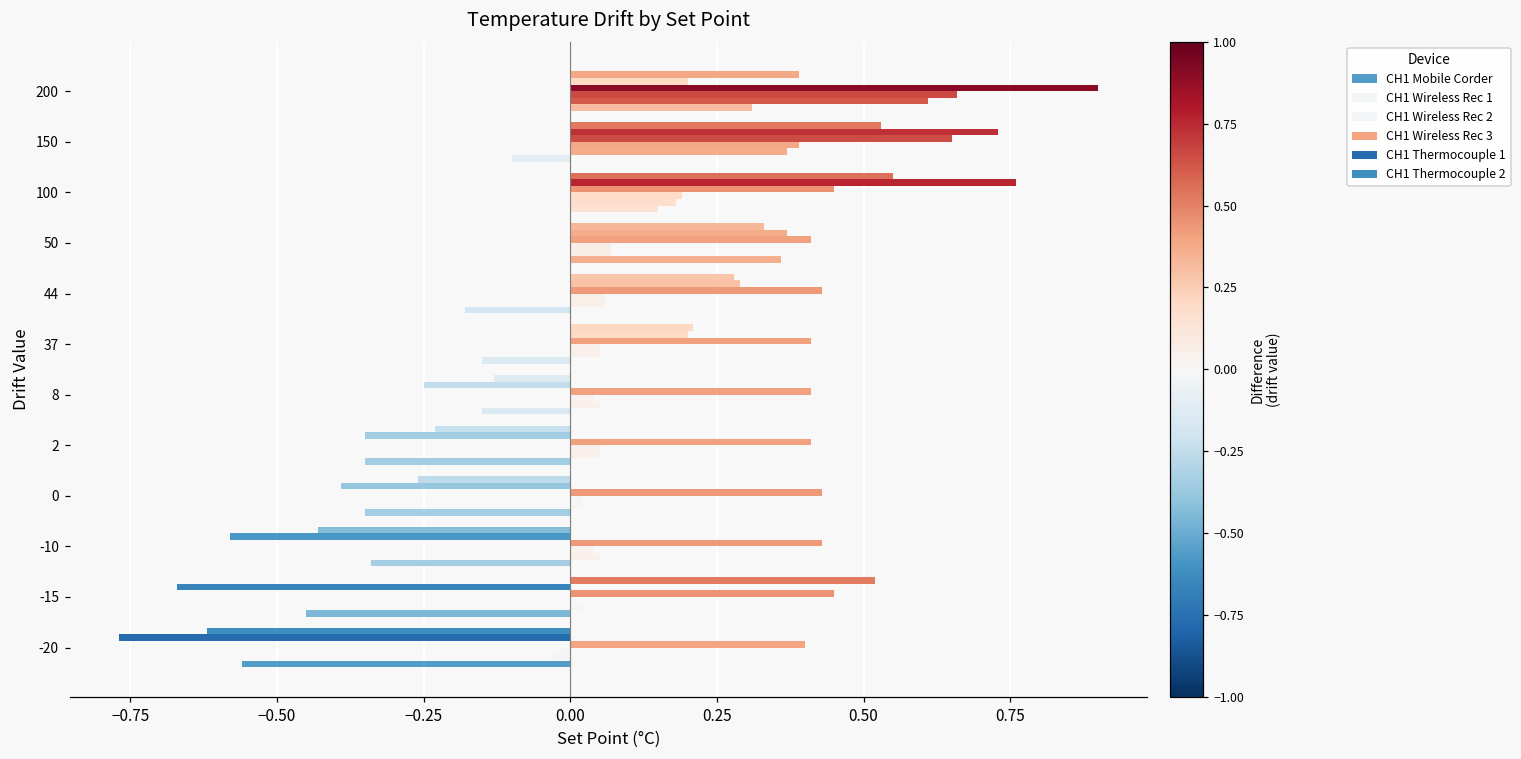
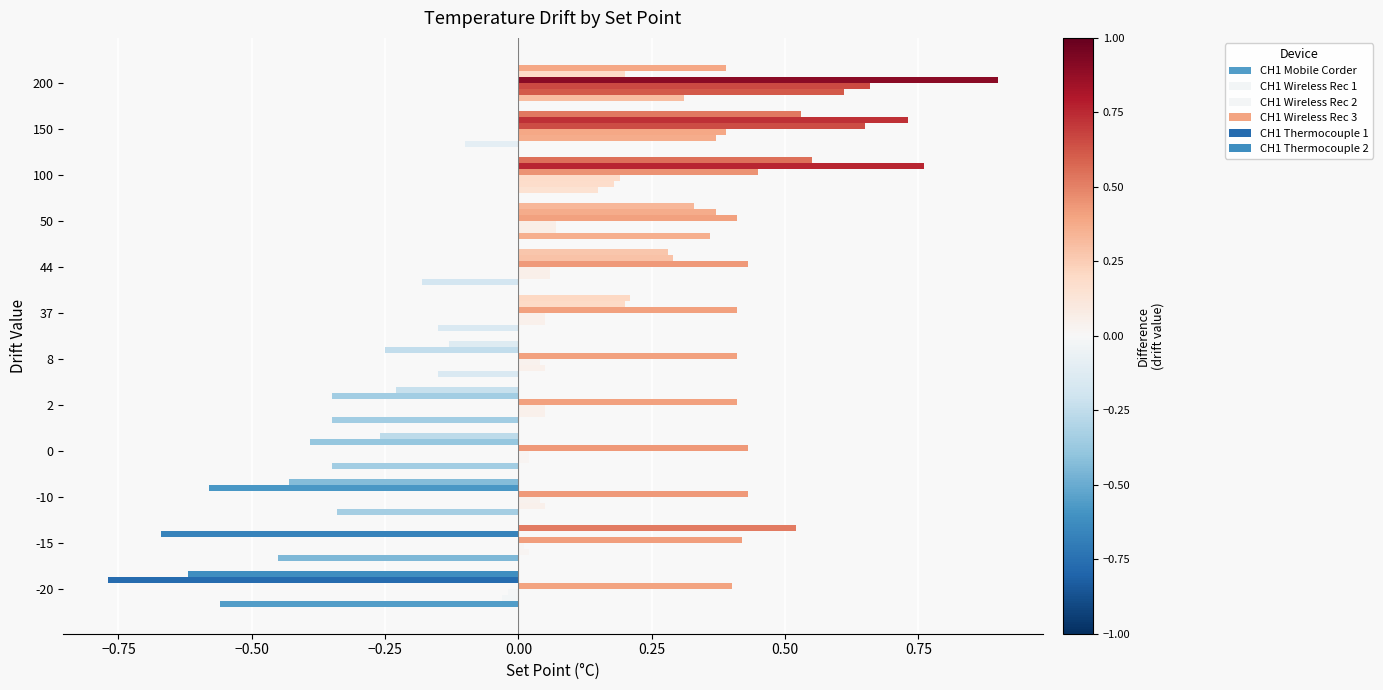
CH1 Wireless Rec 3, -15: 0.45 -> 0.42
